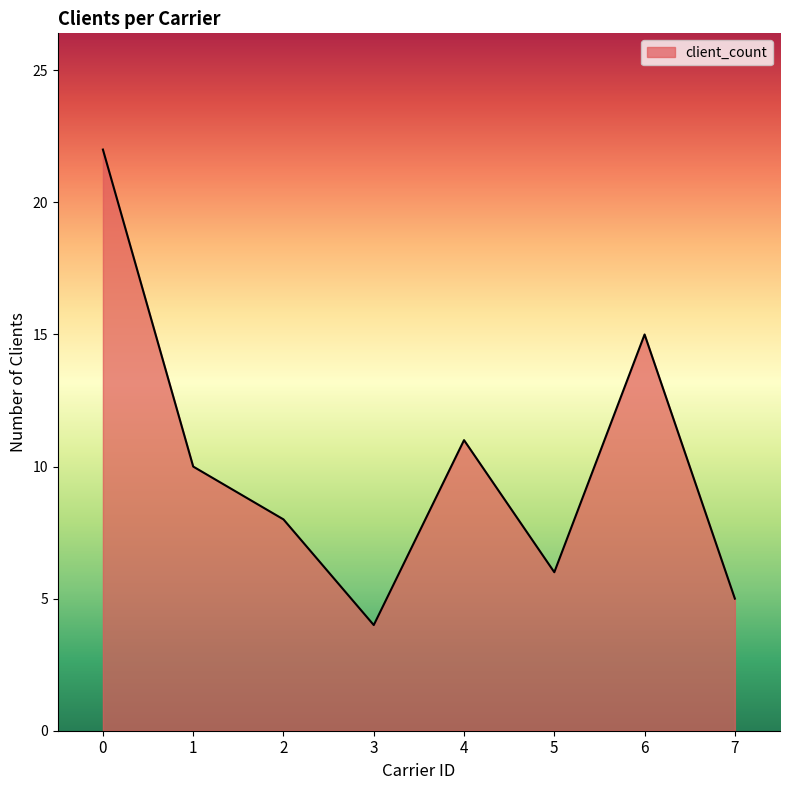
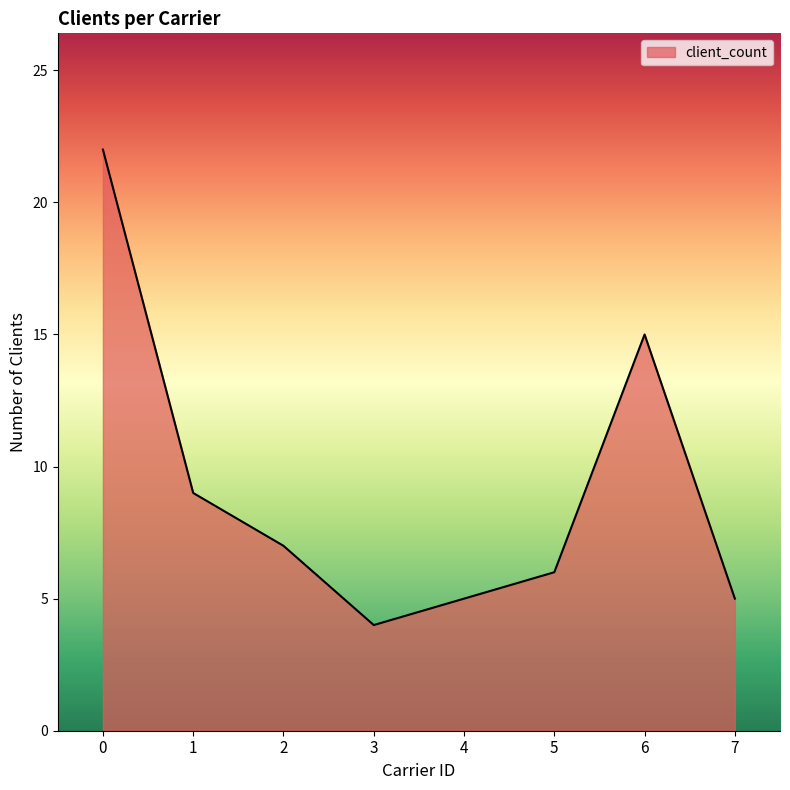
1: 10 -> 9
2: 8 -> 7
4: 11 -> 5
